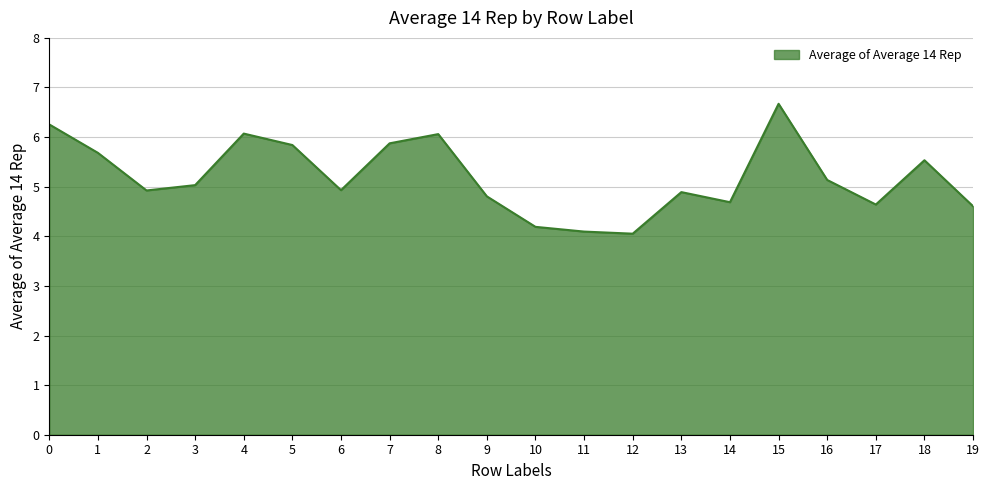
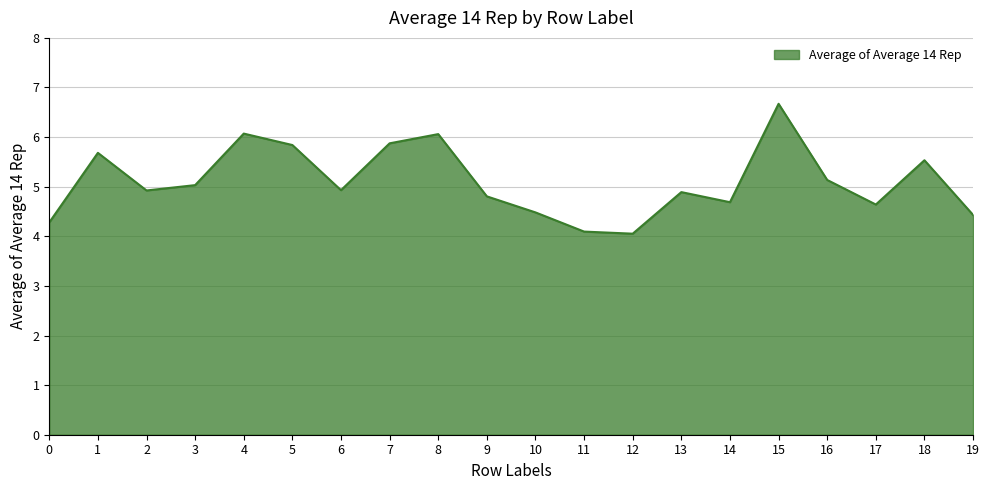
0: 6.3 -> 4.3
10: 4.2 -> 4.5
19: 4.6 -> 4.4
